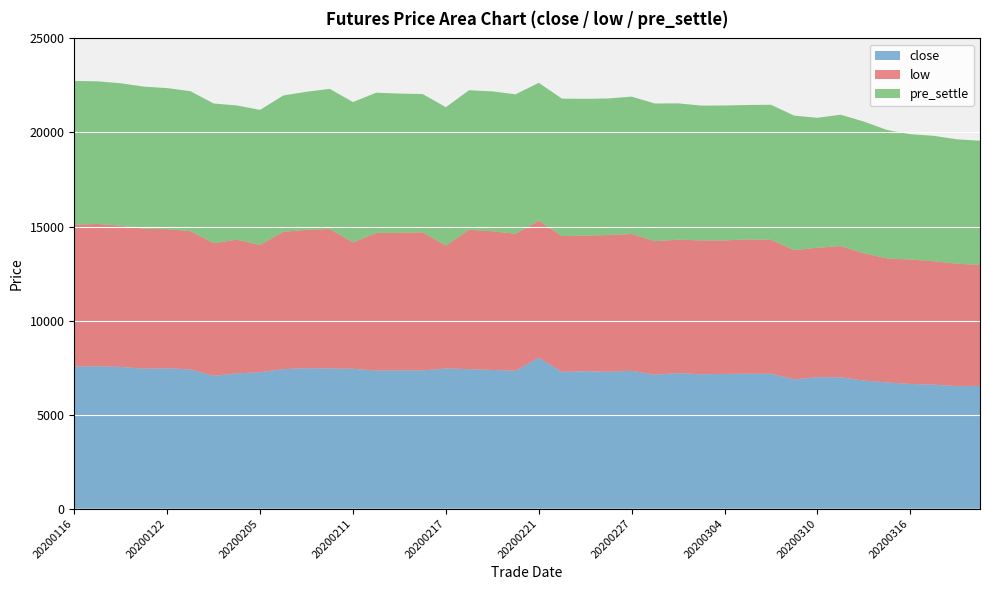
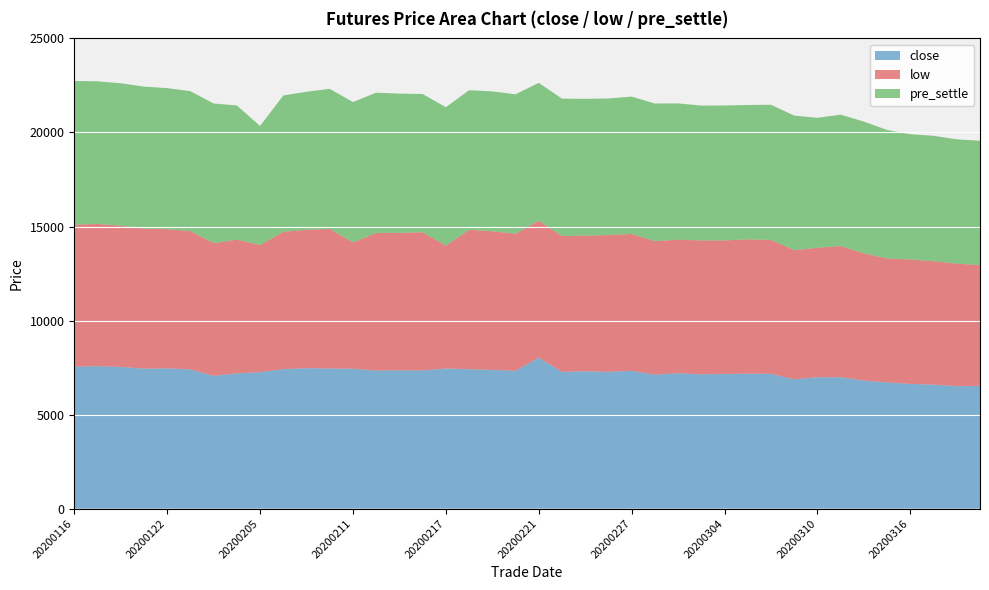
pre_settle, 20200205: 7200 -> 6300
